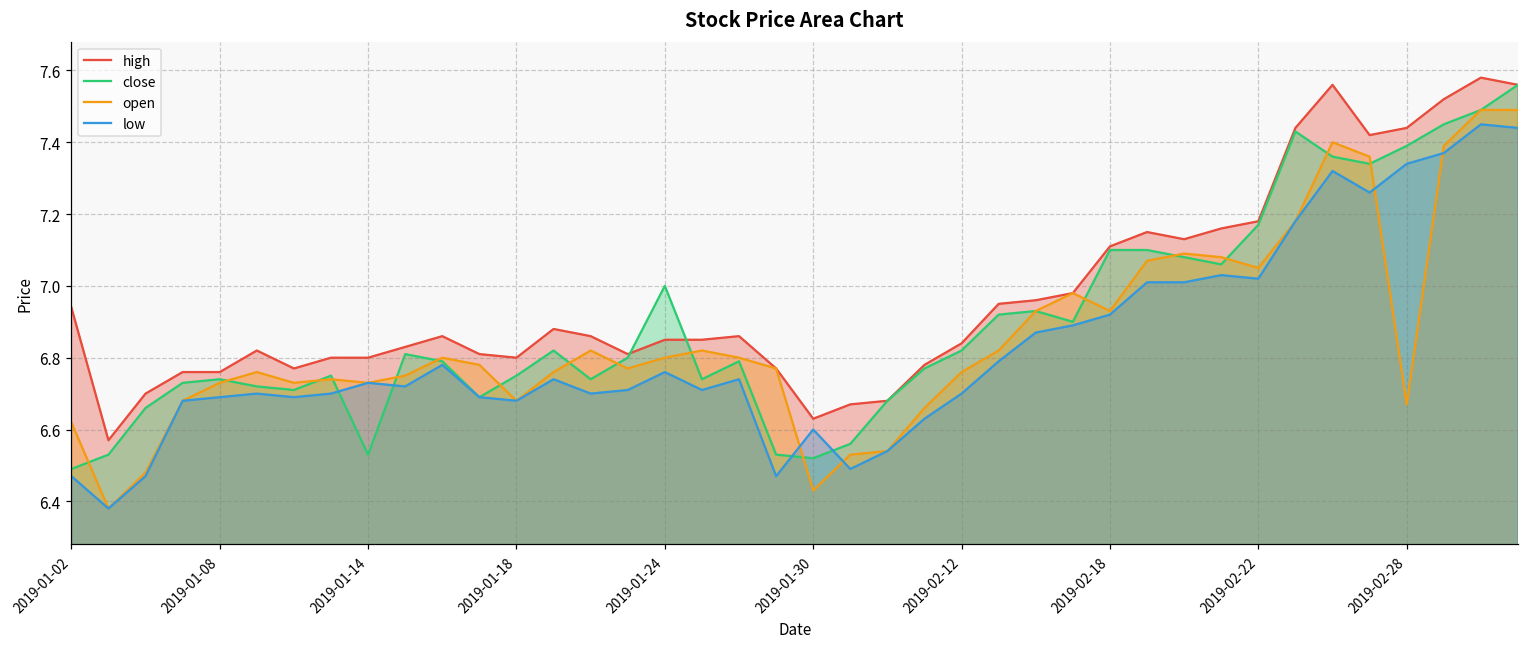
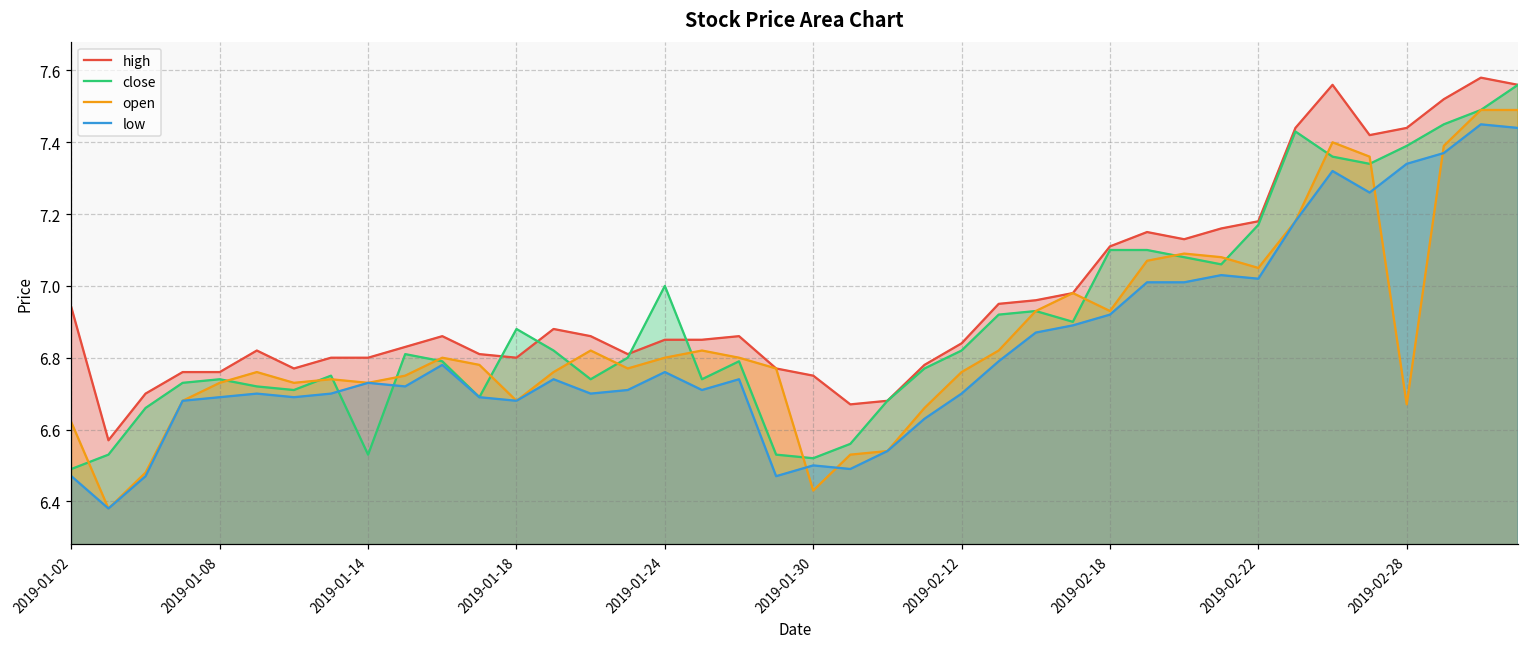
close, 2019-01-18: 6.75 -> 6.88
high, 2019-01-30: 6.63 -> 6.75
low, 2019-01-30: 6.6 -> 6.5
